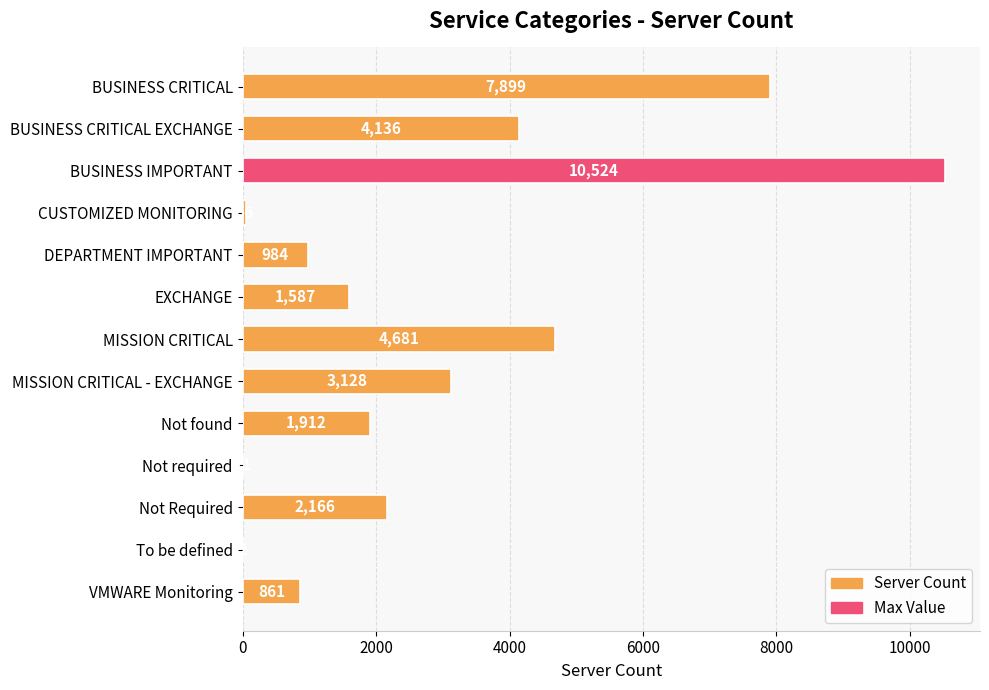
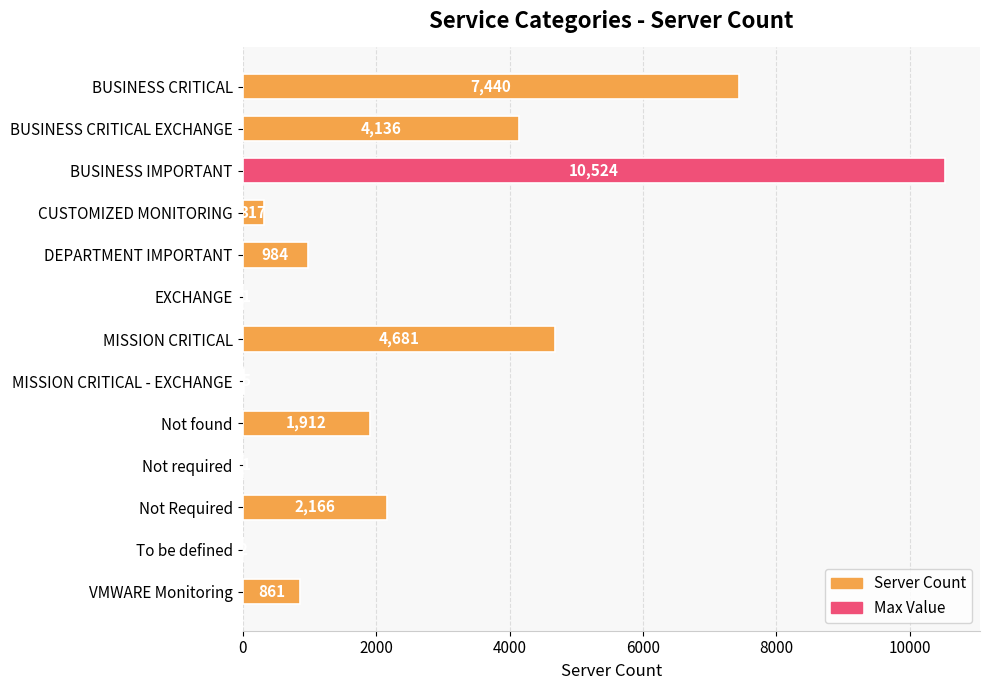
BUSINESS CRITICAL: 7,899 -> 7,440
CUSTOMIZED MONITORING: 100 -> 300
EXCHANGE: 1600 -> 0
MISSION CRITICAL - EXCHANGE: 3100 -> 0
